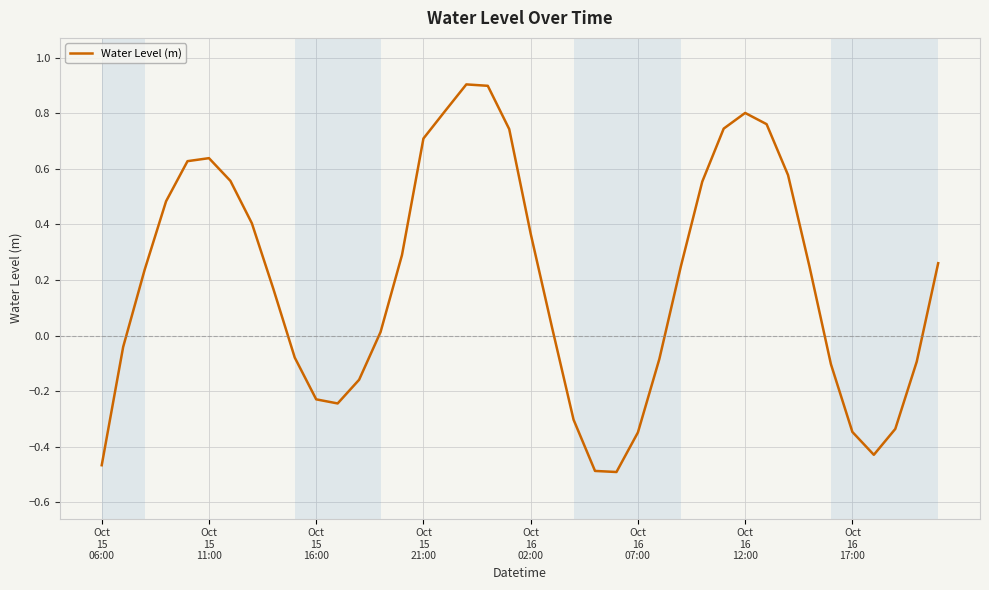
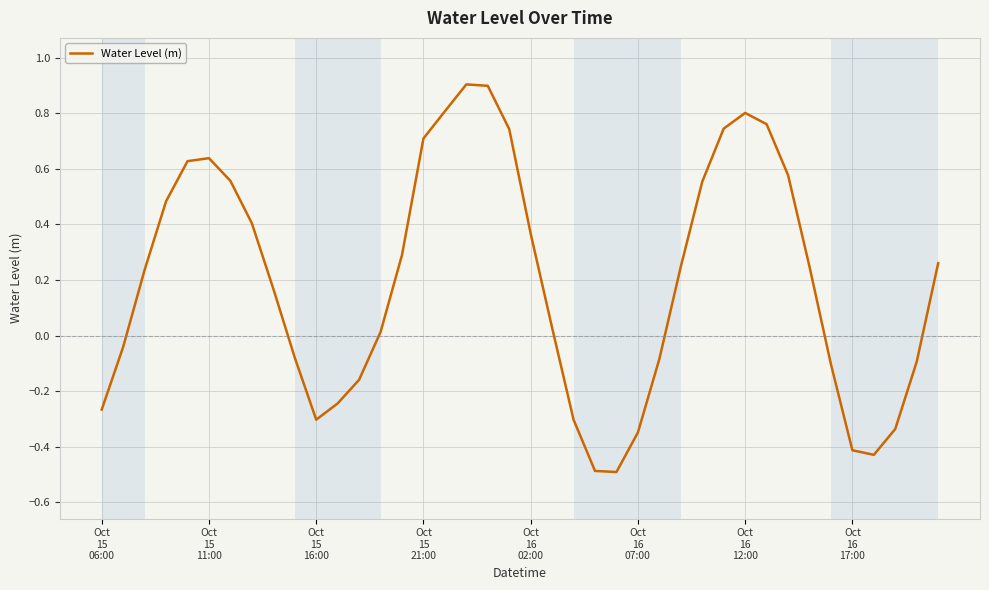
Oct 15 06:00: -0.47 -> -0.27
Oct 15 16:00: -0.23 -> -0.30
Oct 16 17:00: -0.35 -> -0.41
